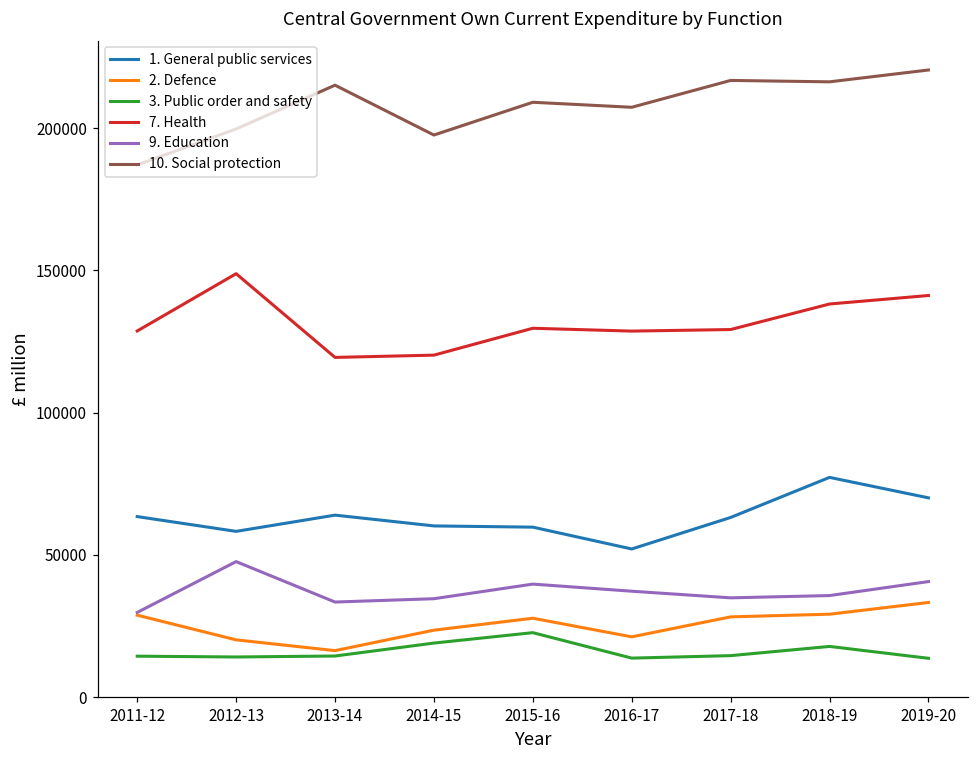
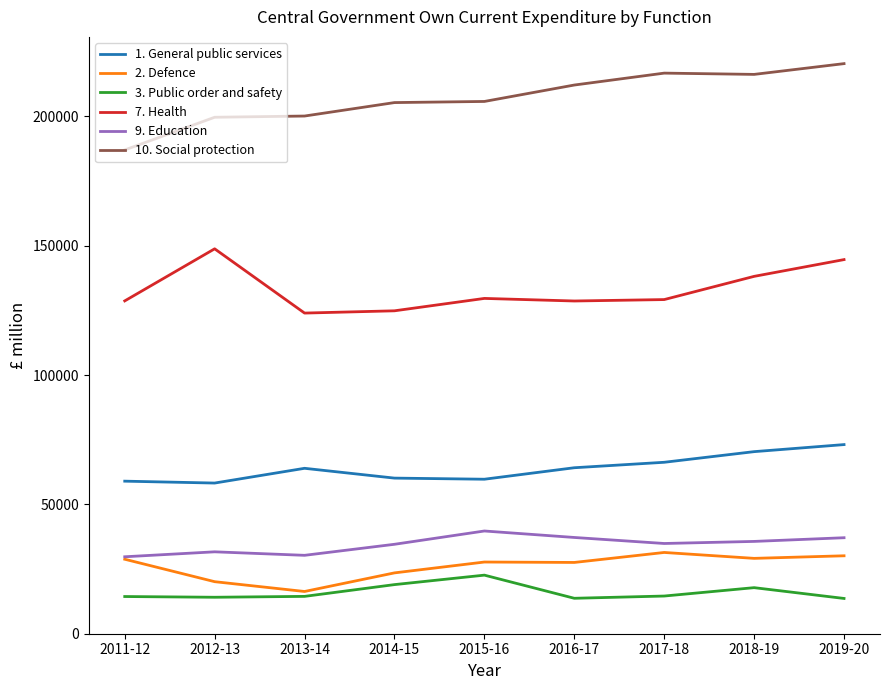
1. General public services, 2011-12: 63000 -> 59000
9. Education, 2012-13: 48000 -> 32000
7. Health, 2013-14: 119000 -> 124000
9. Education, 2013-14: 33000 -> 30000
10. Social protection, 2013-14: 215000 -> 200000
7. Health, 2014-15: 120000 -> 125000
10. Social protection, 2014-15: 198000 -> 205000
10. Social protection, 2015-16: 209000 -> 206000
1. General public services, 2016-17: 52000 -> 64000
2. Defence, 2016-17: 21000 -> 28000
10. Social protection, 2016-17: 207000 -> 212000
1. General public services, 2017-18: 63000 -> 66000
2. Defence, 2017-18: 28000 -> 31000
1. General public services, 2018-19: 77000 -> 70000
1. General public services, 2019-20: 70000 -> 73000
2. Defence, 2019-20: 33000 -> 30000
7. Health, 2019-20: 141000 -> 145000
9. Education, 2019-20: 41000 -> 37000
